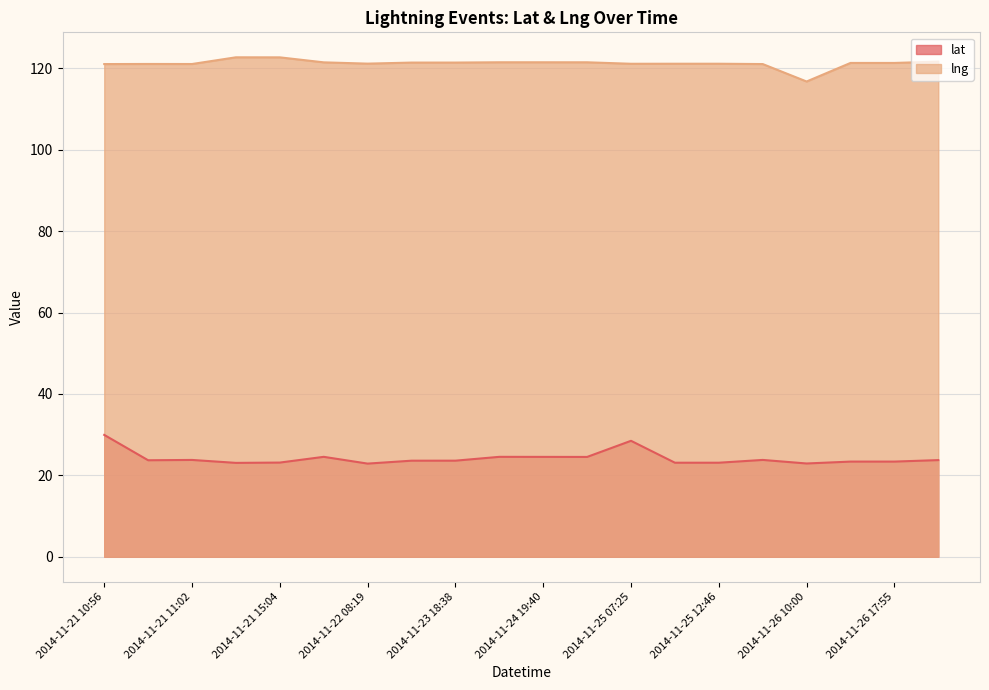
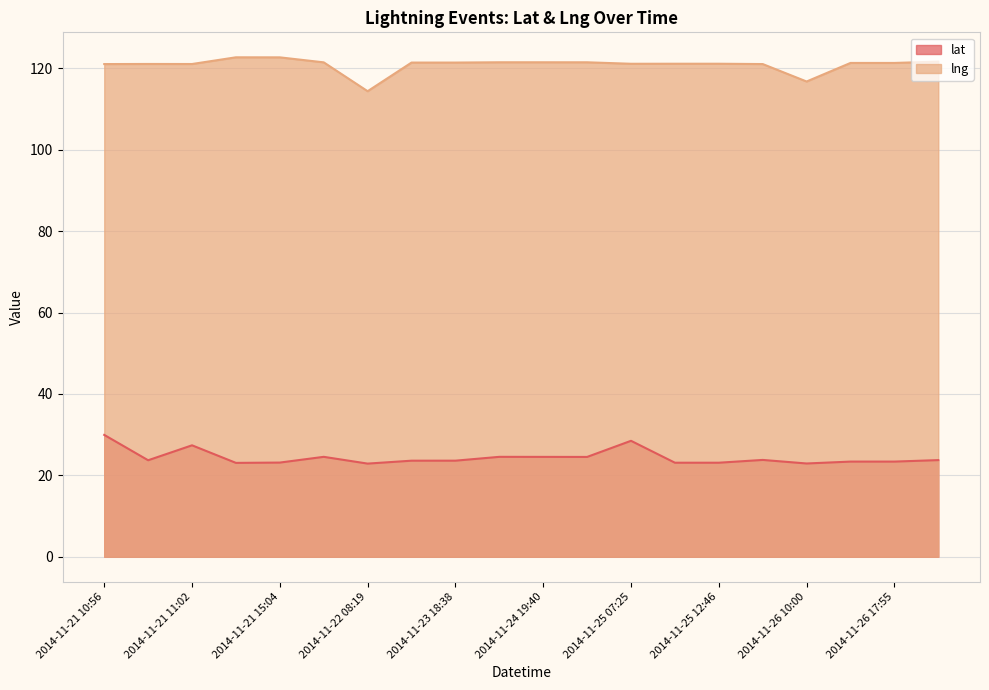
lat, 2014-11-21 11:02: 24 -> 27
lng, 2014-11-22 08:19: 121 -> 114
